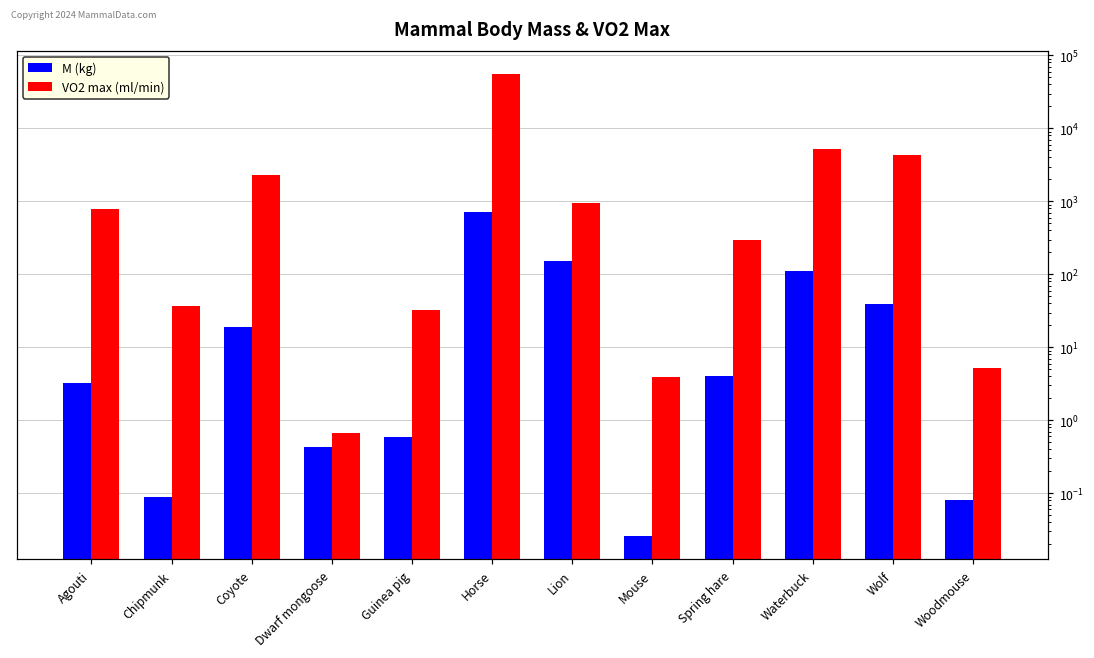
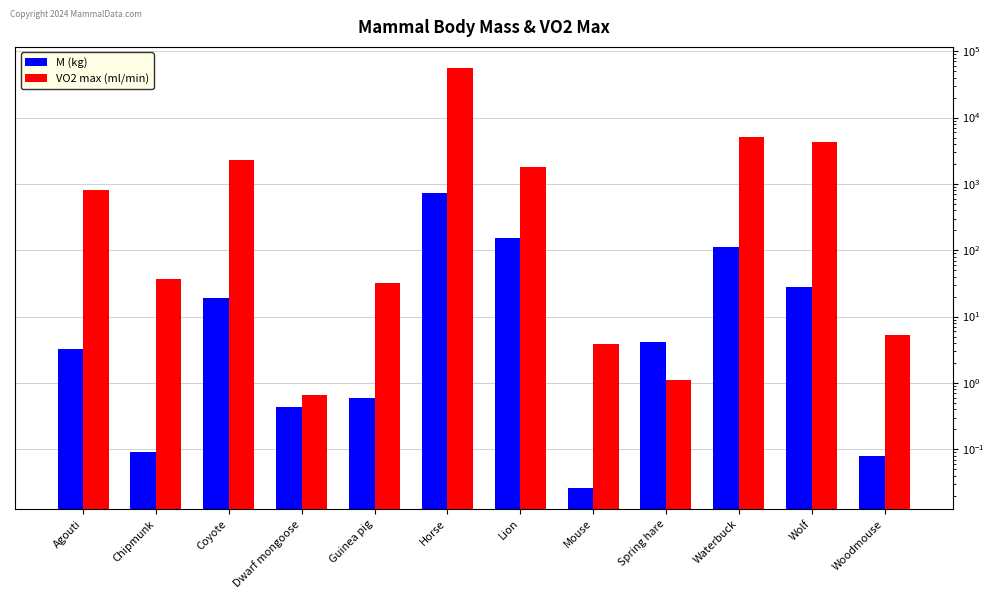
VO2 max (ml/min), Lion: 1000 -> 1800
VO2 max (ml/min), Spring hare: 300 -> 1.1
M (kg), Wolf: 40 -> 28
